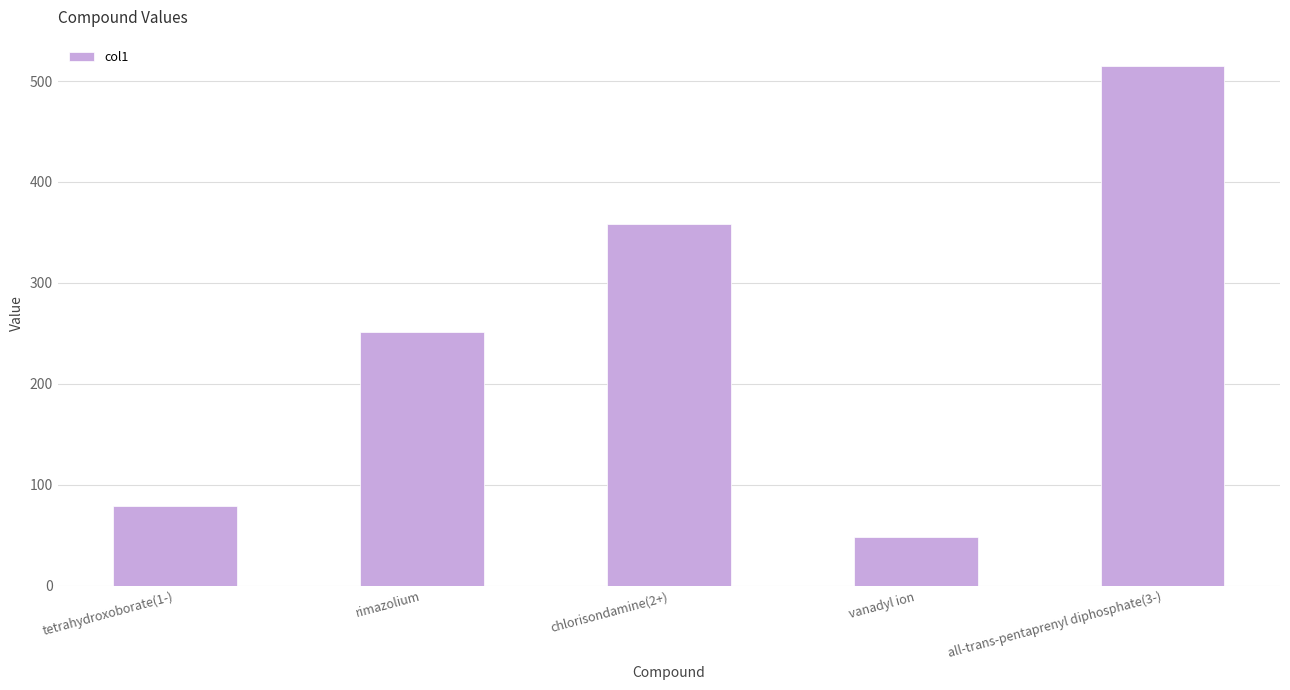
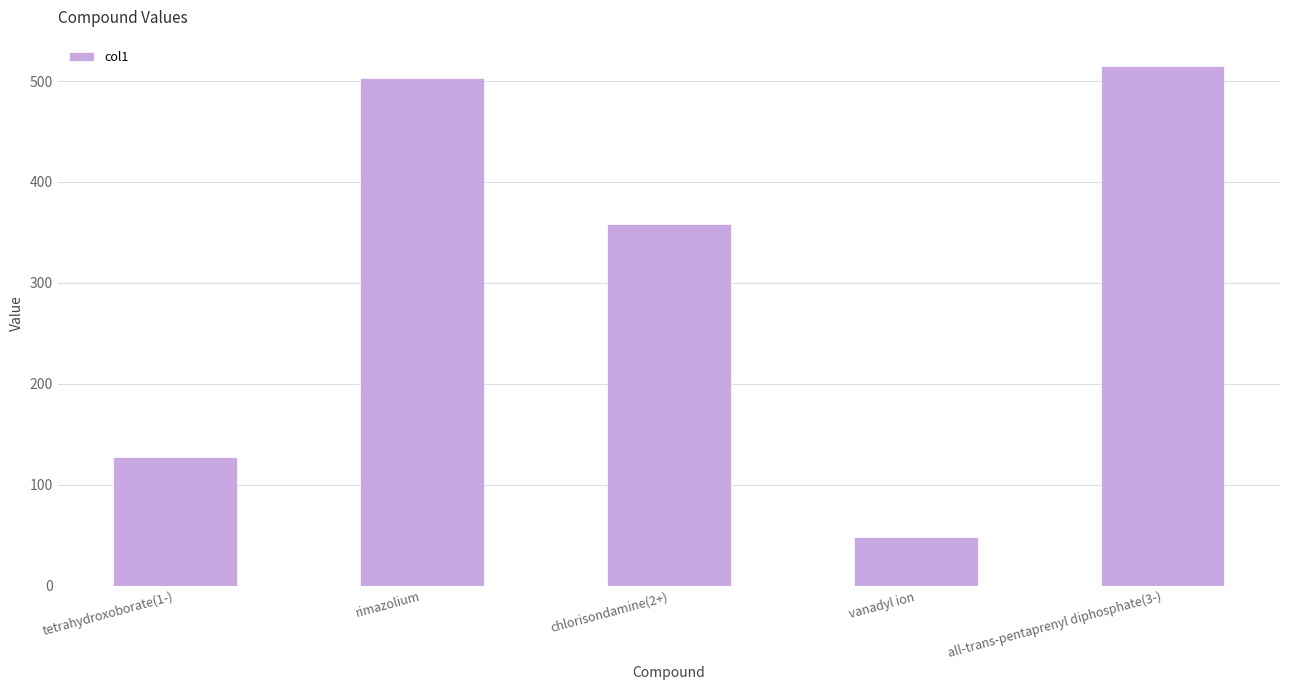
tetrahydroxoborate(1-): 79 -> 128
rimazolium: 251 -> 503
